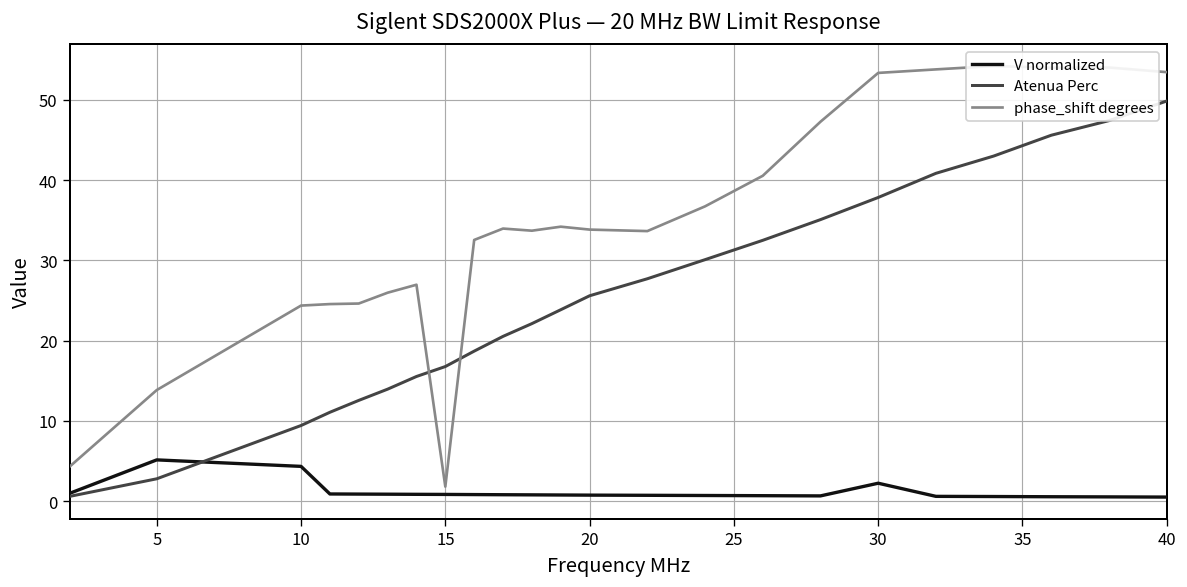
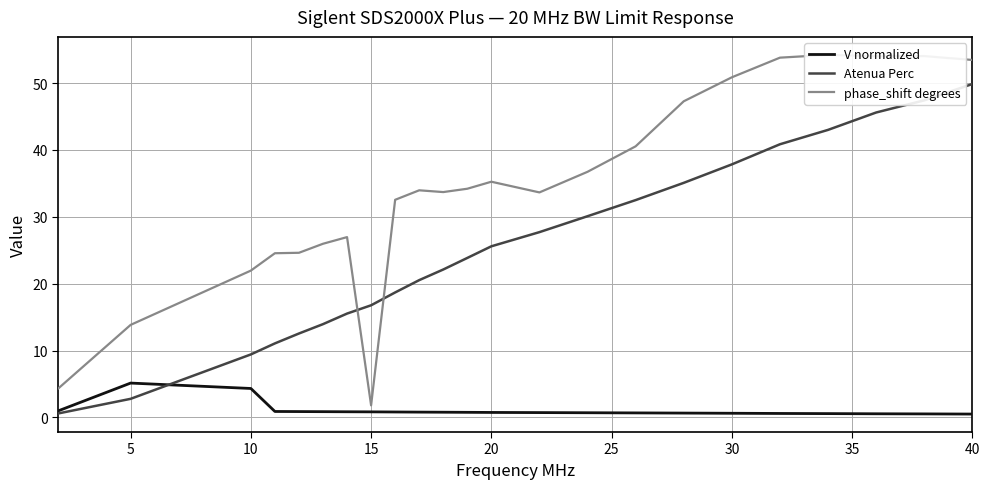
phase_shift degrees, 10: 24 -> 22
phase_shift degrees, 20: 34 -> 35
V normalized, 30: 2 -> 1
phase_shift degrees, 30: 53 -> 51
